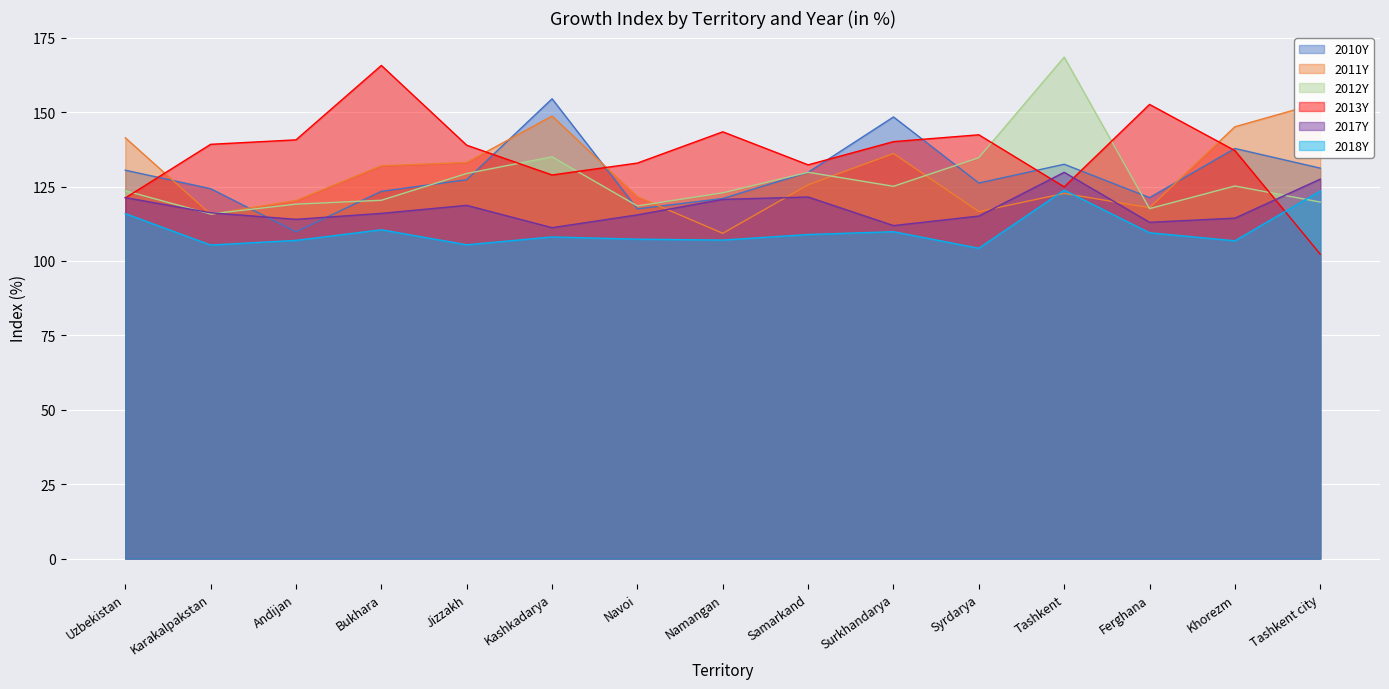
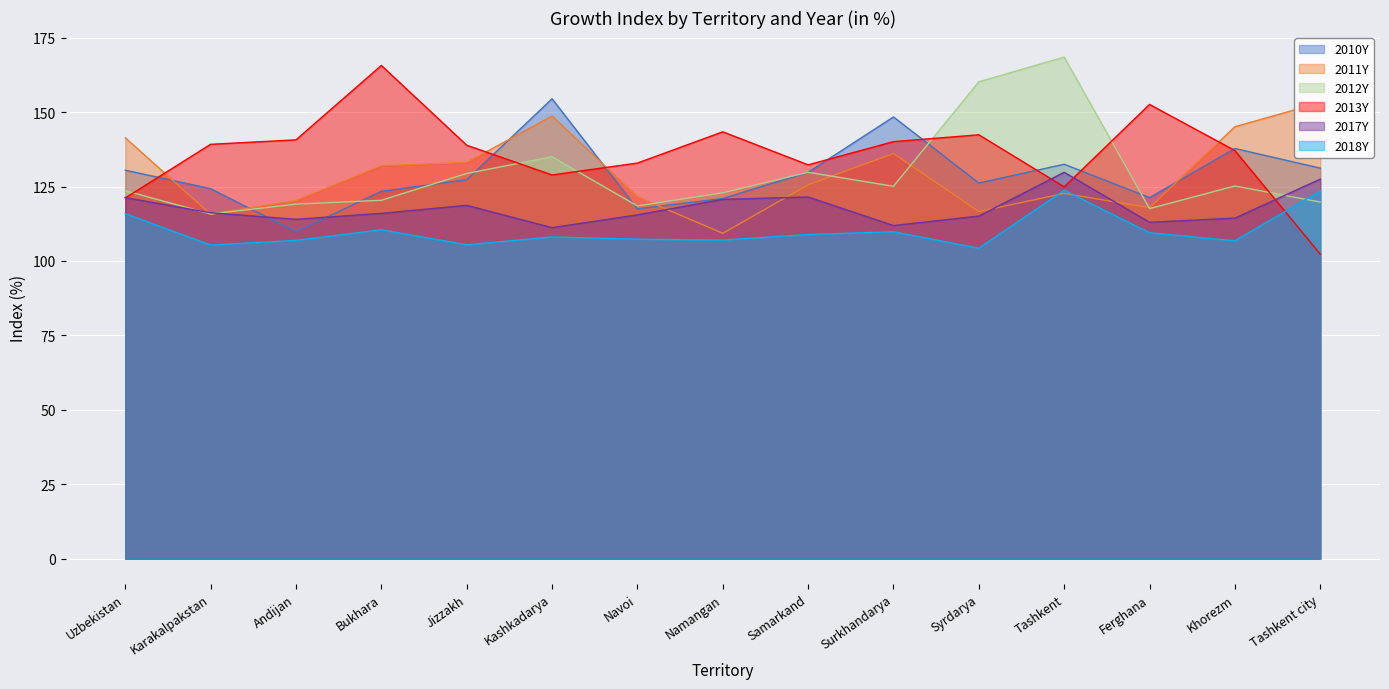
2012Y, Syrdarya: 135 -> 160
